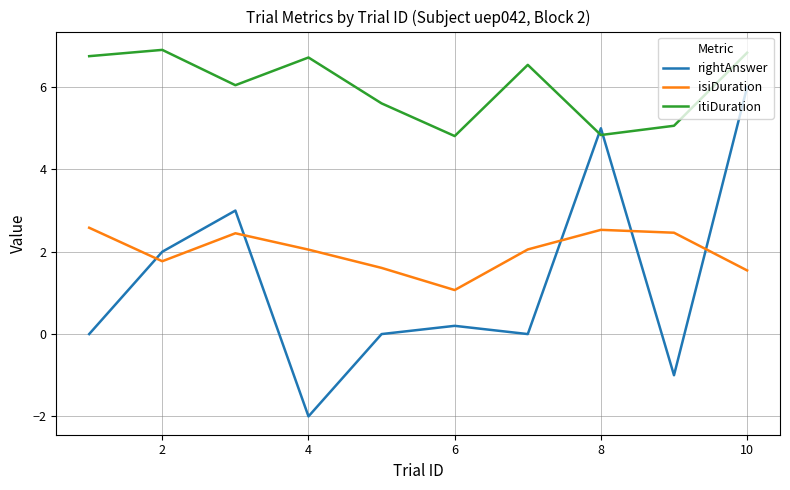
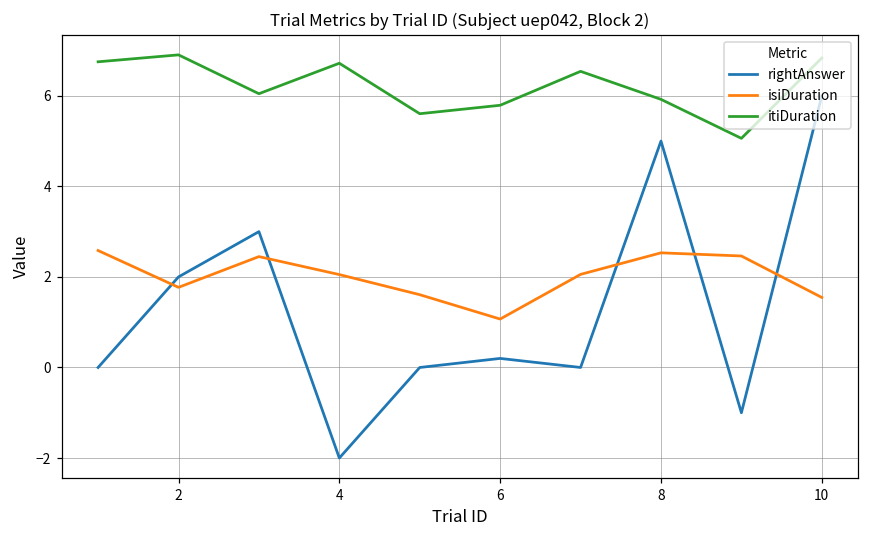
itiDuration, 6: 4.8 -> 5.8
itiDuration, 8: 4.8 -> 5.9
